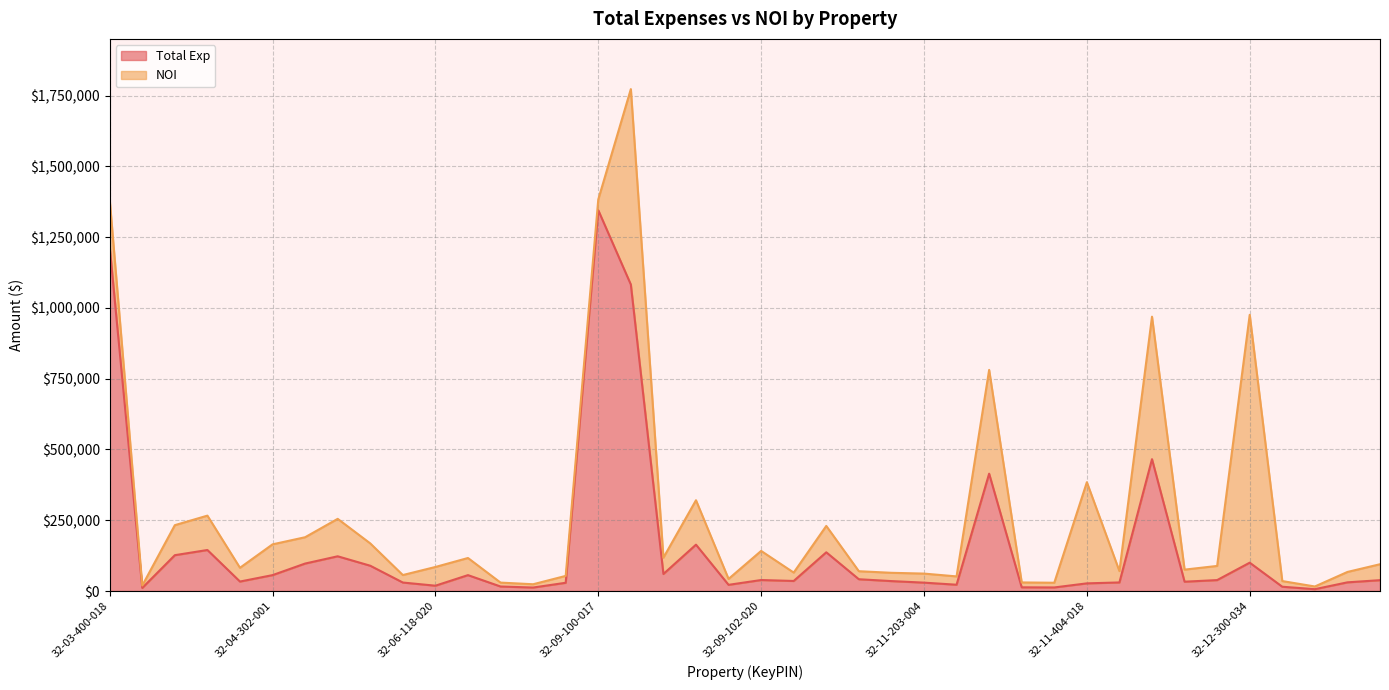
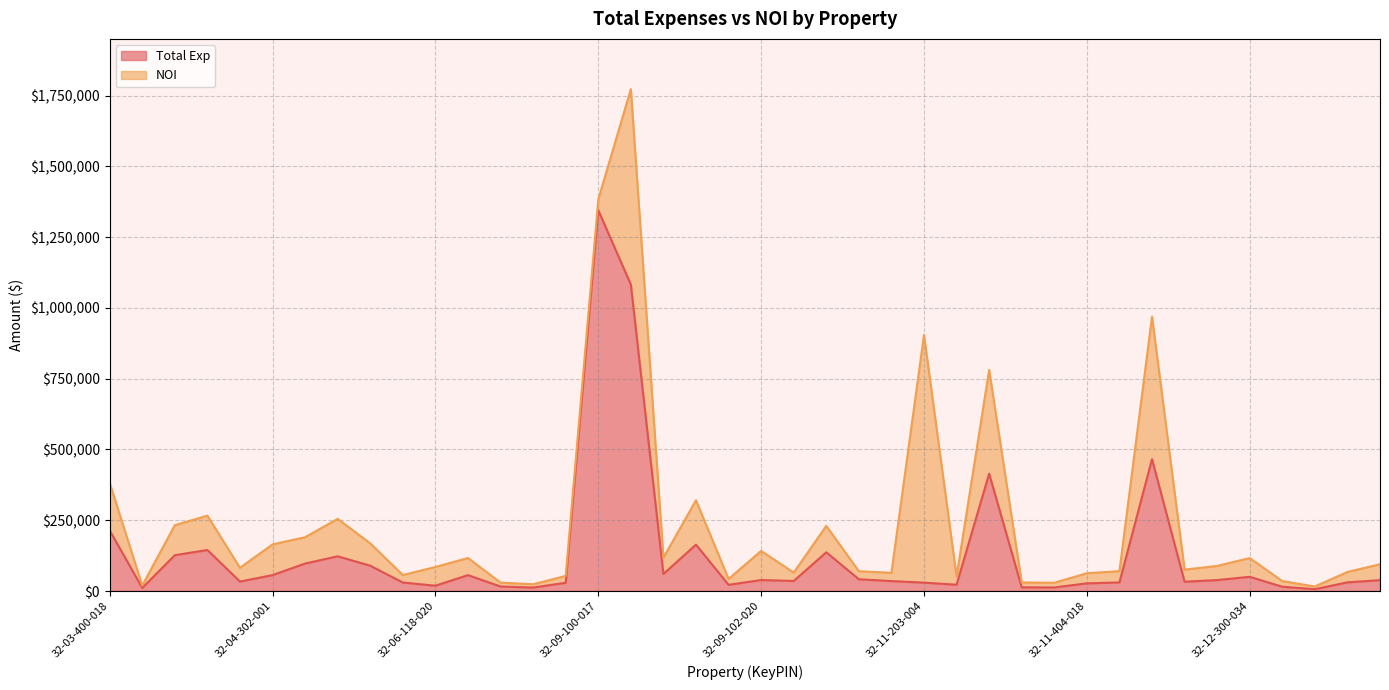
Total Exp, 32-03-400-018: $1,220,000 -> $210,000
NOI, 32-11-203-004: $30,000 -> $880,000
NOI, 32-11-404-018: $360,000 -> $40,000
Total Exp, 32-12-300-034: $100,000 -> $50,000
NOI, 32-12-300-034: $880,000 -> $70,000
